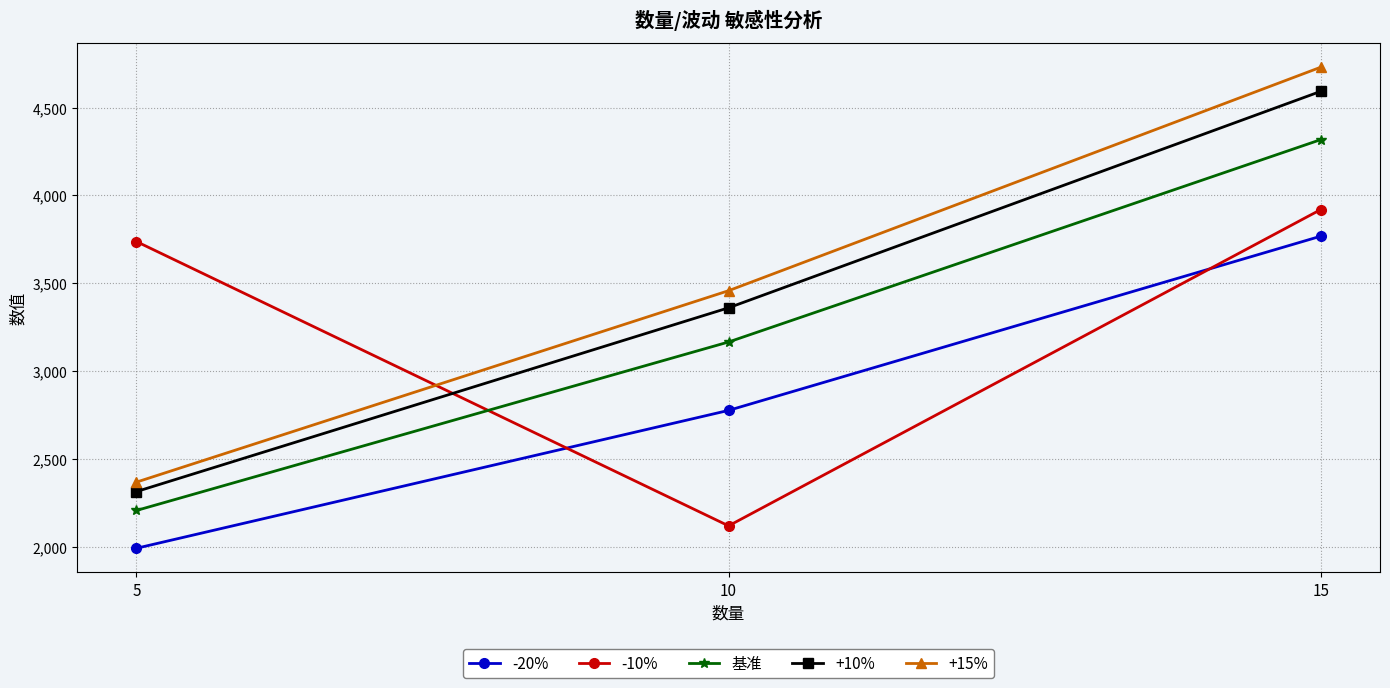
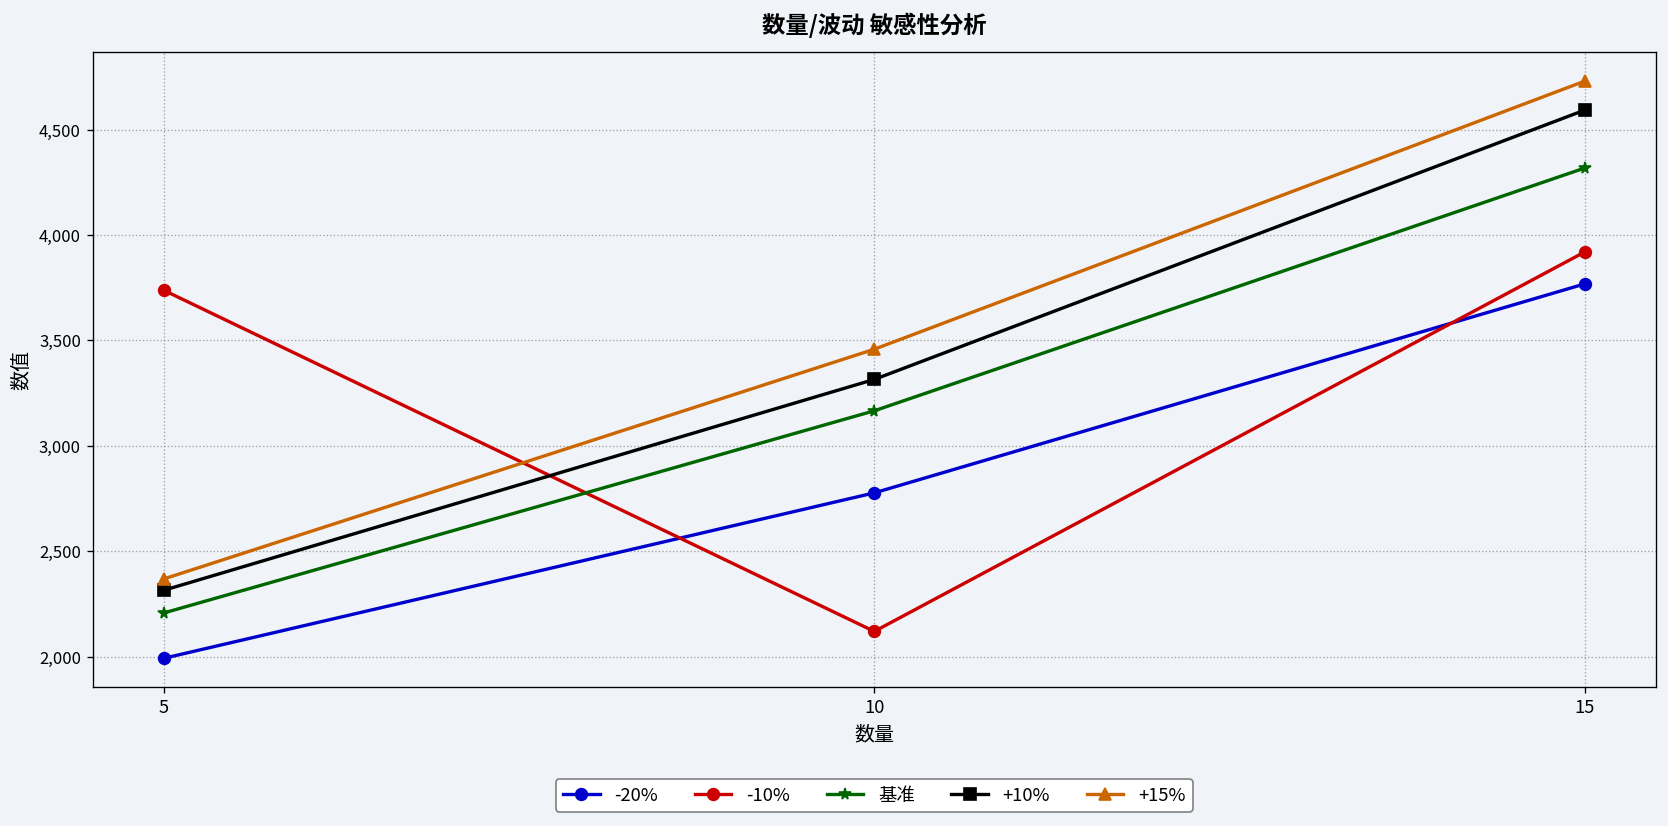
+10%, 10: 3,360 -> 3,320
